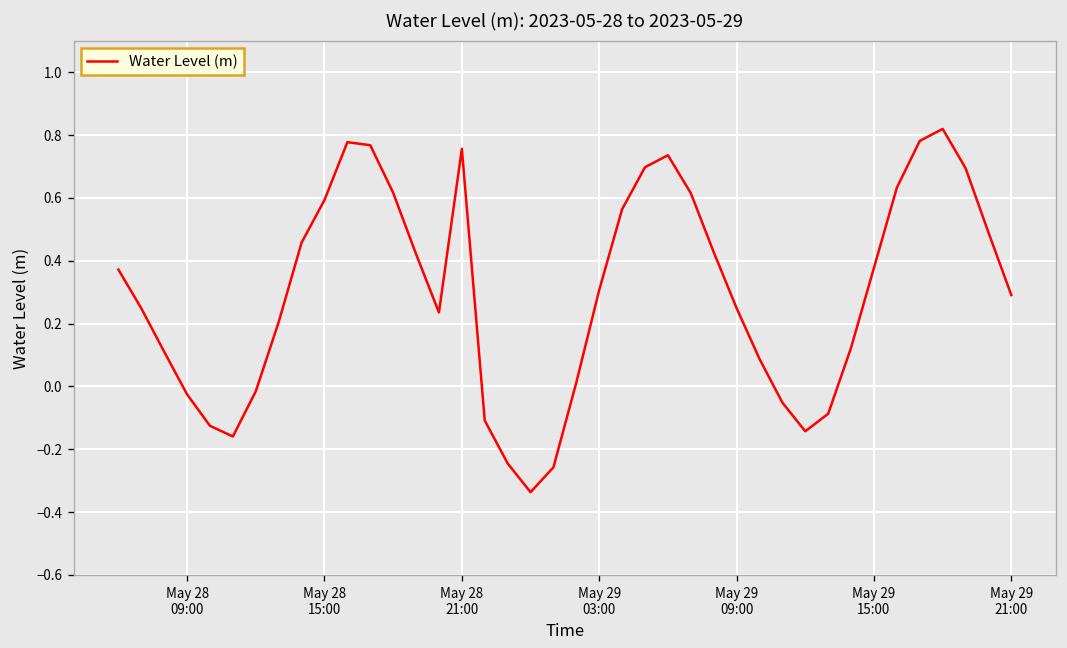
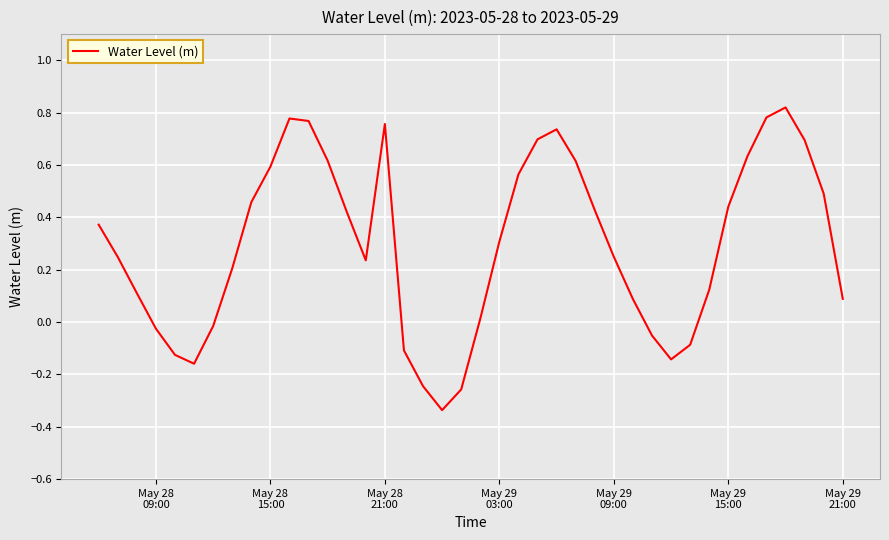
May 29 15:00: 0.38 -> 0.44
May 29 21:00: 0.29 -> 0.09
